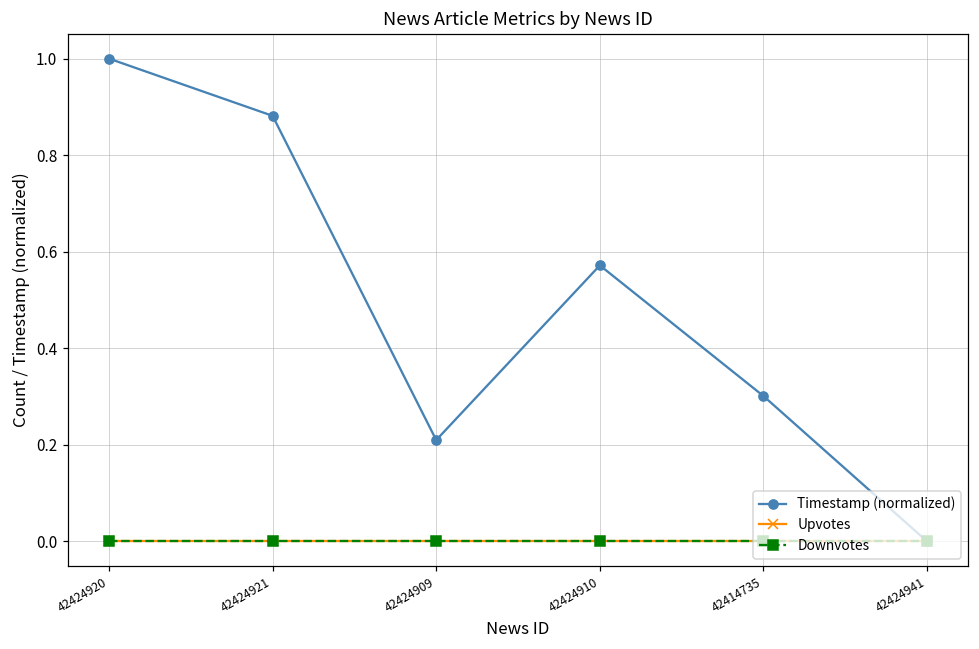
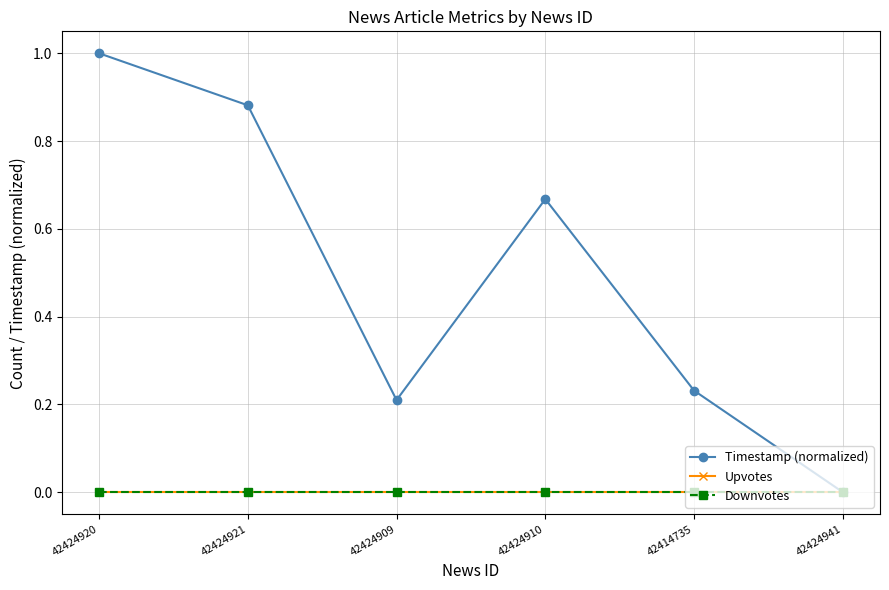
Timestamp (normalized), 42424910: 0.57 -> 0.67
Timestamp (normalized), 42414735: 0.30 -> 0.23
